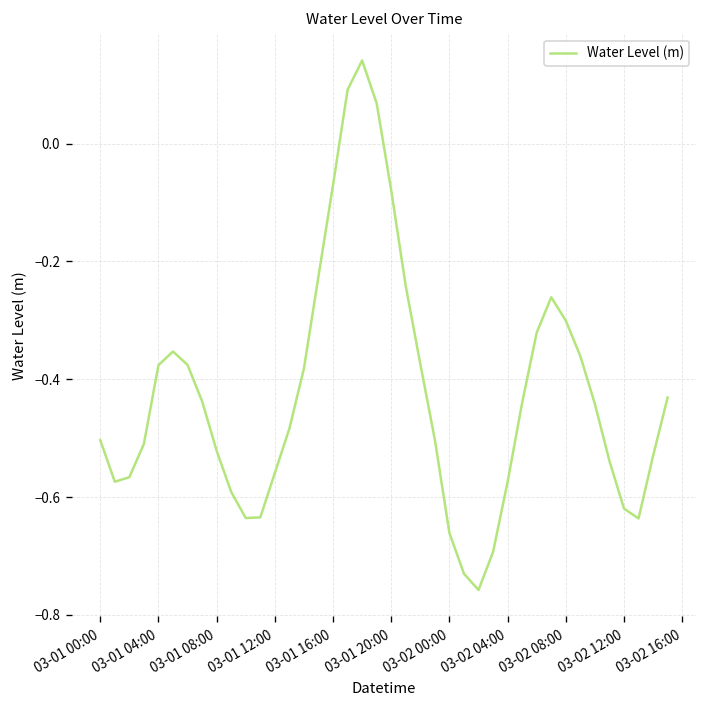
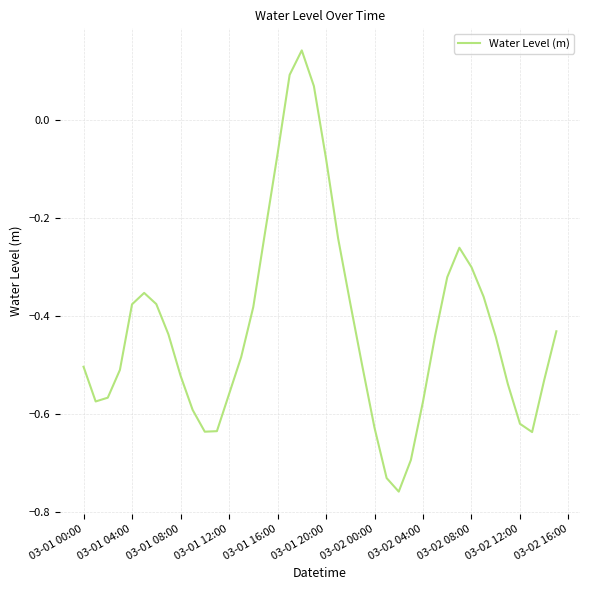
03-02 00:00: -0.66 -> -0.63
